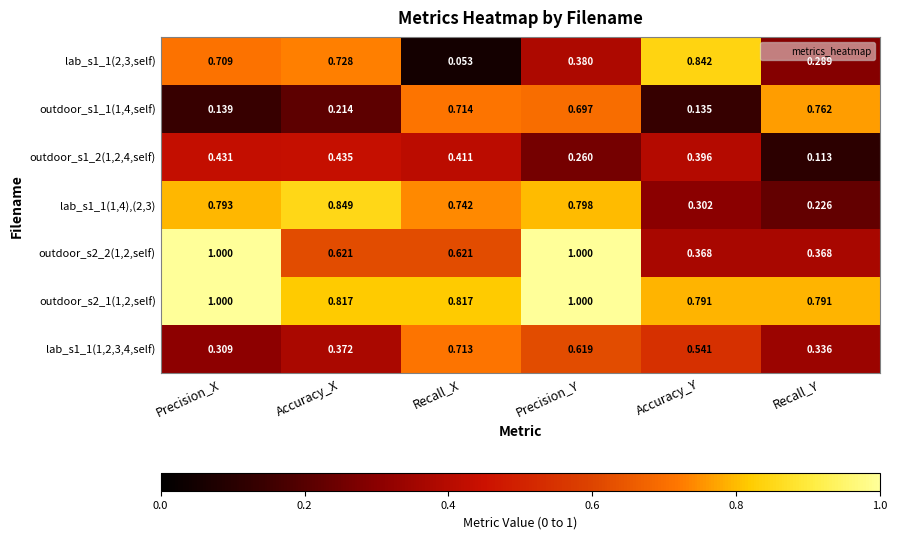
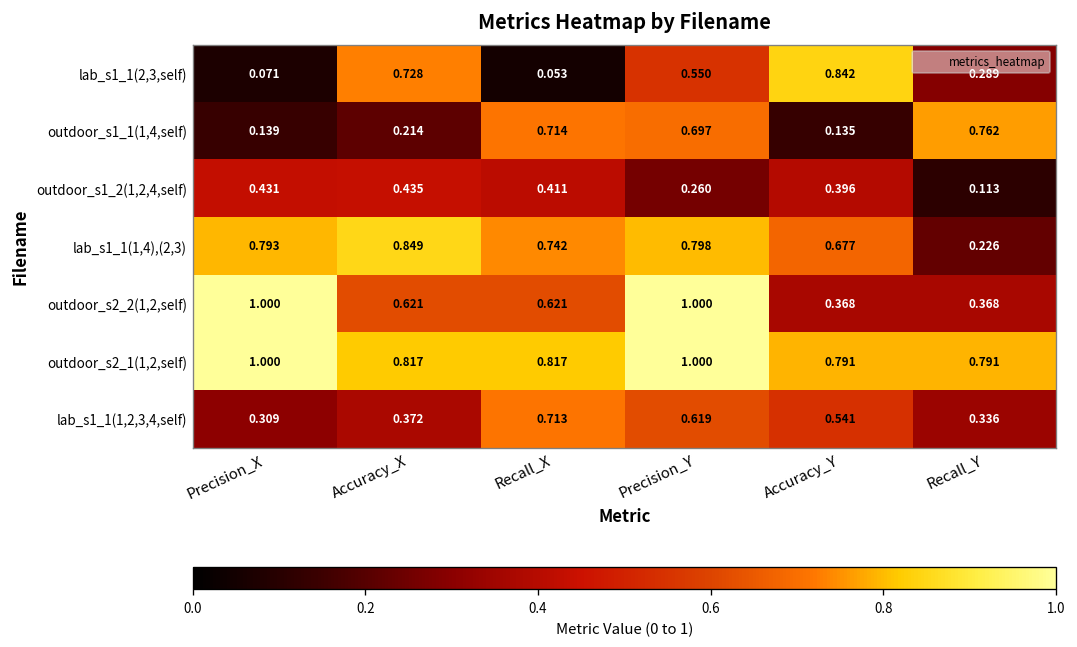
lab_s1_1(2,3,self), Precision_X: 0.709 -> 0.071
lab_s1_1(2,3,self), Precision_Y: 0.380 -> 0.550
lab_s1_1(1,4),(2,3), Accuracy_Y: 0.302 -> 0.677
